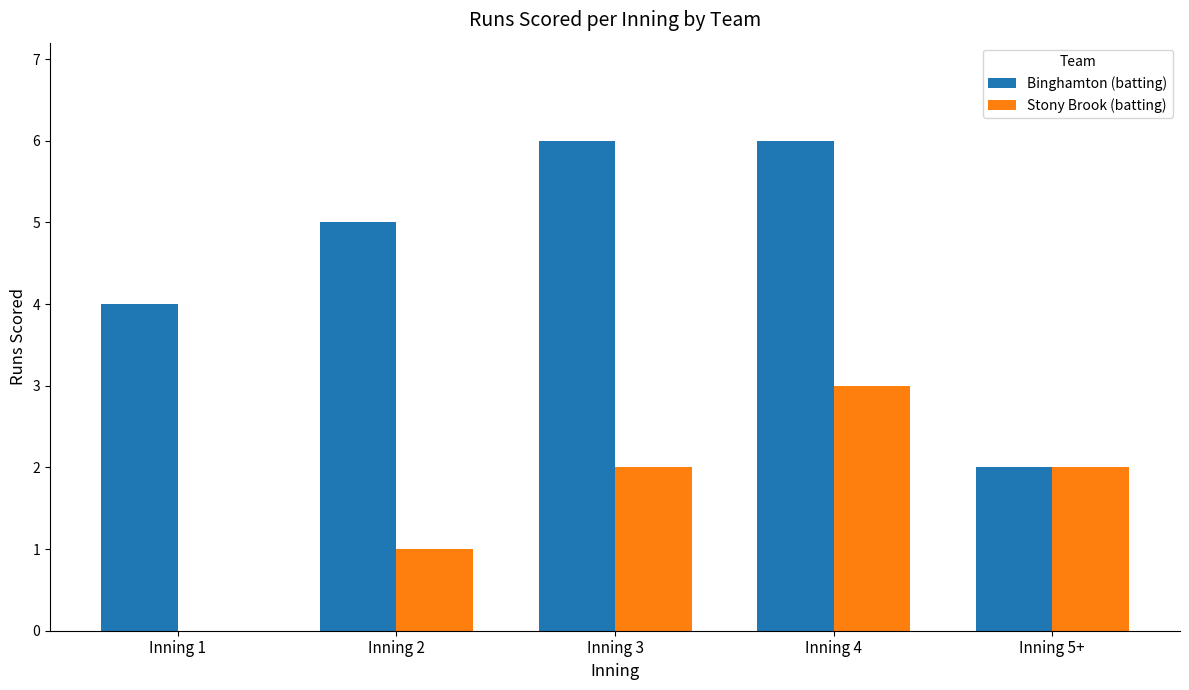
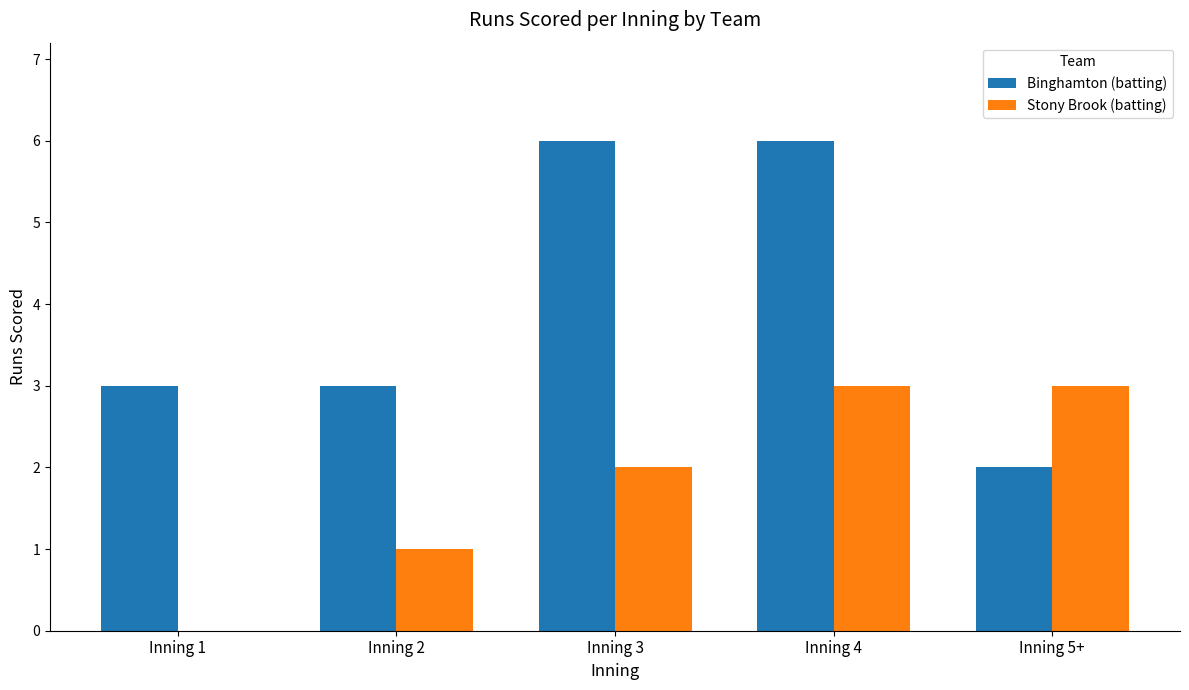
Binghamton (batting), Inning 1: 4 -> 3
Binghamton (batting), Inning 2: 5 -> 3
Stony Brook (batting), Inning 5+: 2 -> 3
